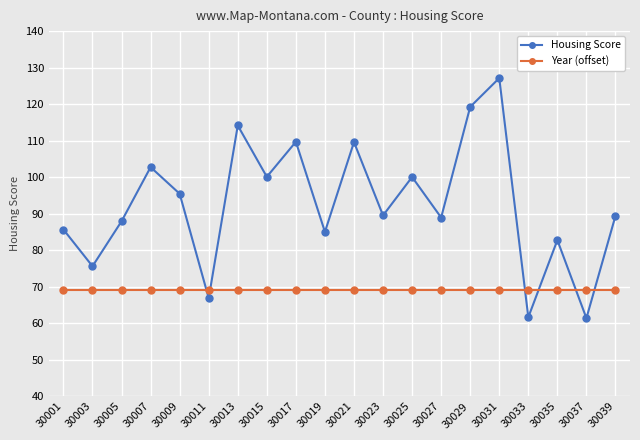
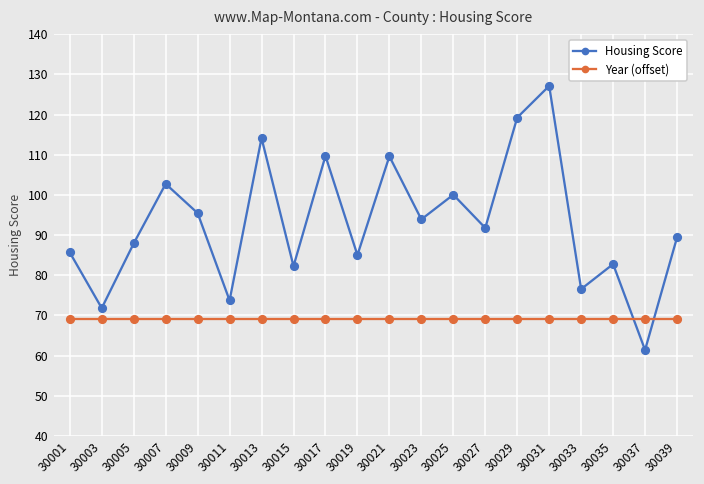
Housing Score, 30003: 76 -> 72
Housing Score, 30011: 67 -> 74
Housing Score, 30015: 100 -> 82
Housing Score, 30023: 90 -> 94
Housing Score, 30027: 89 -> 92
Housing Score, 30033: 62 -> 77
